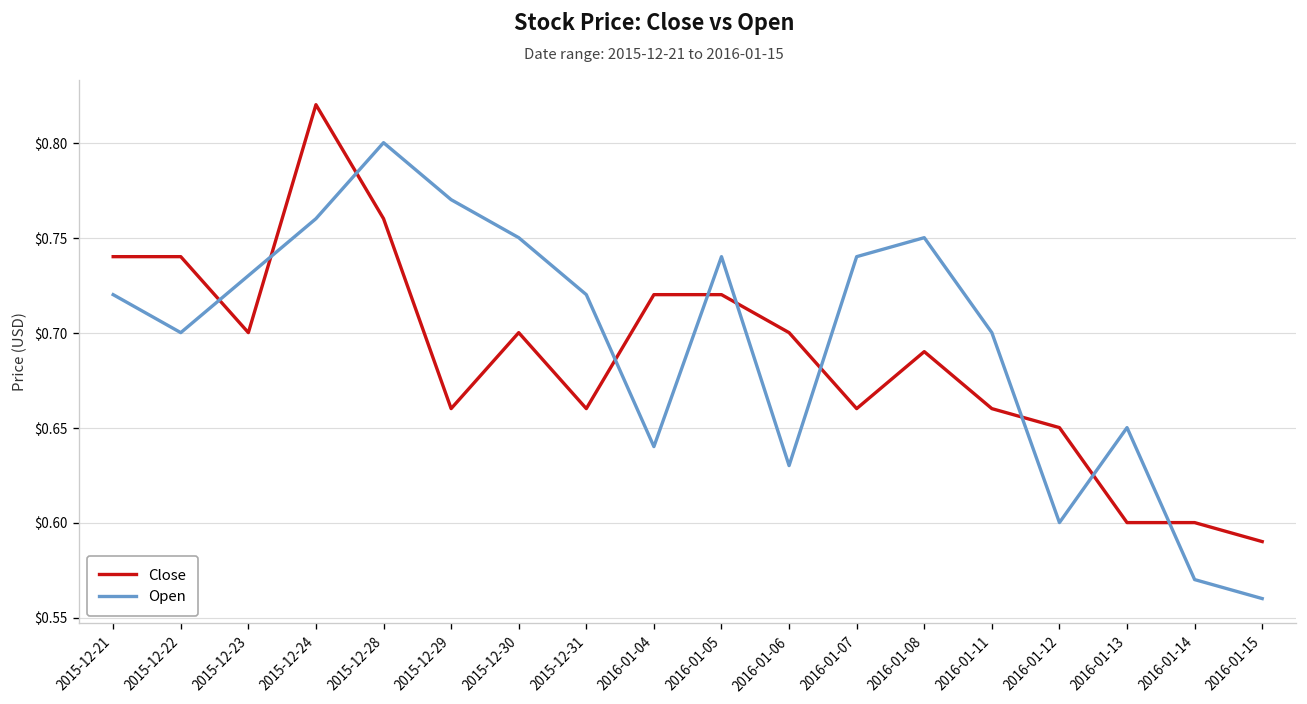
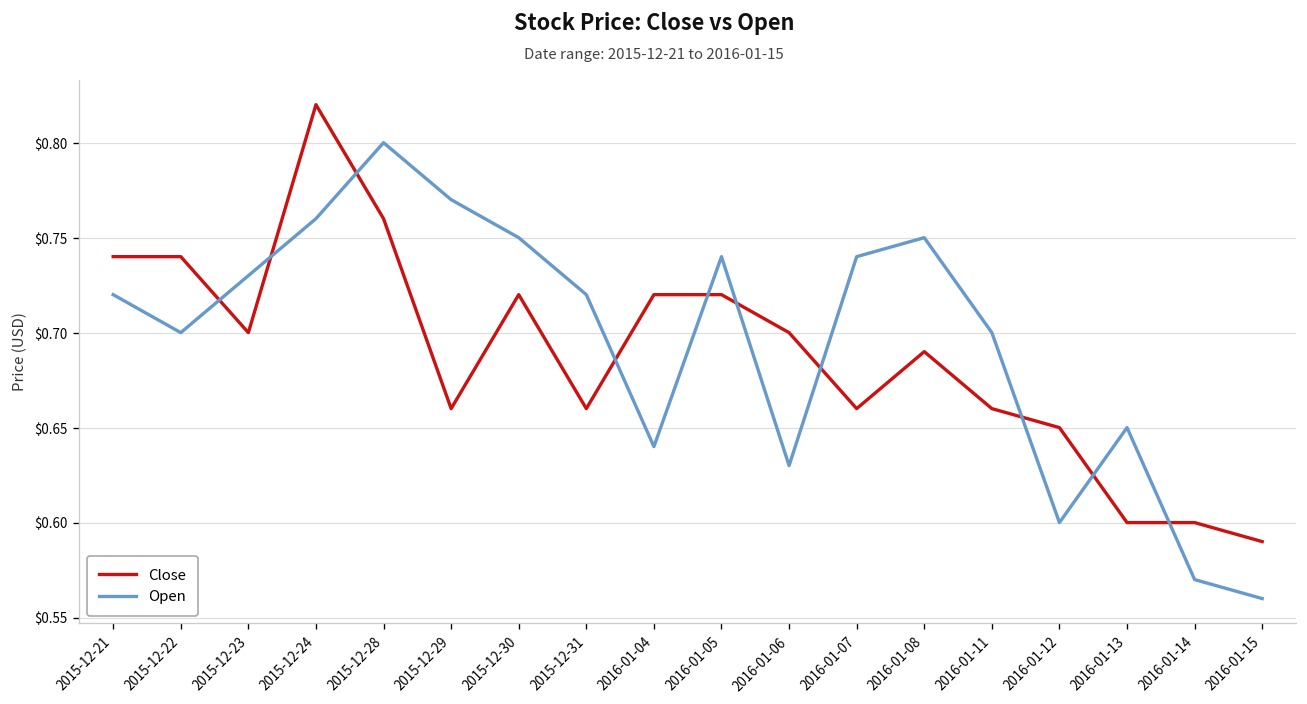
Close, 2015-12-30: $0.70 -> $0.72
